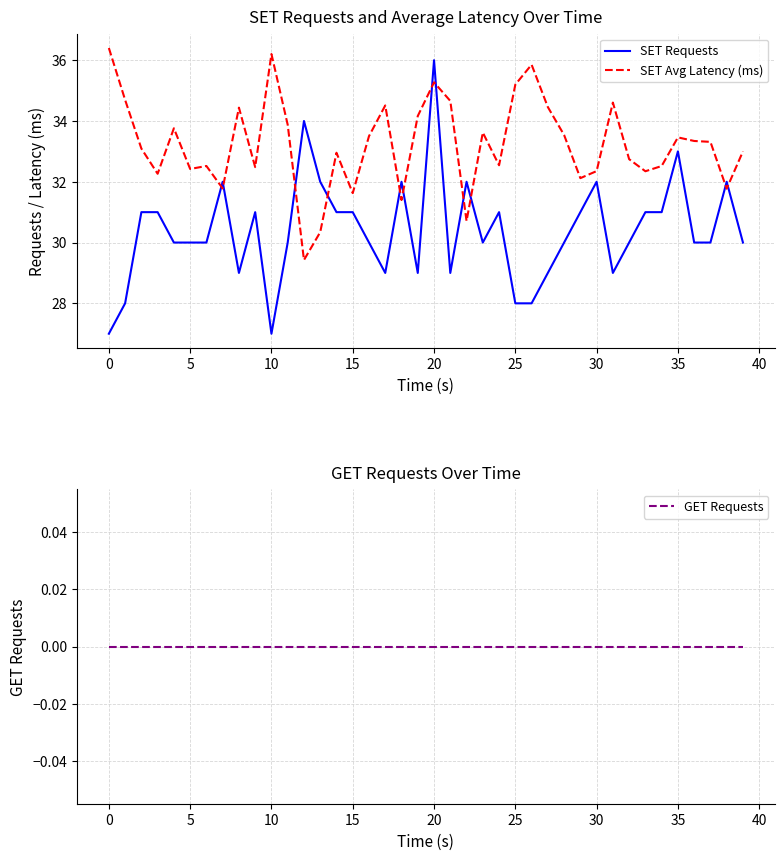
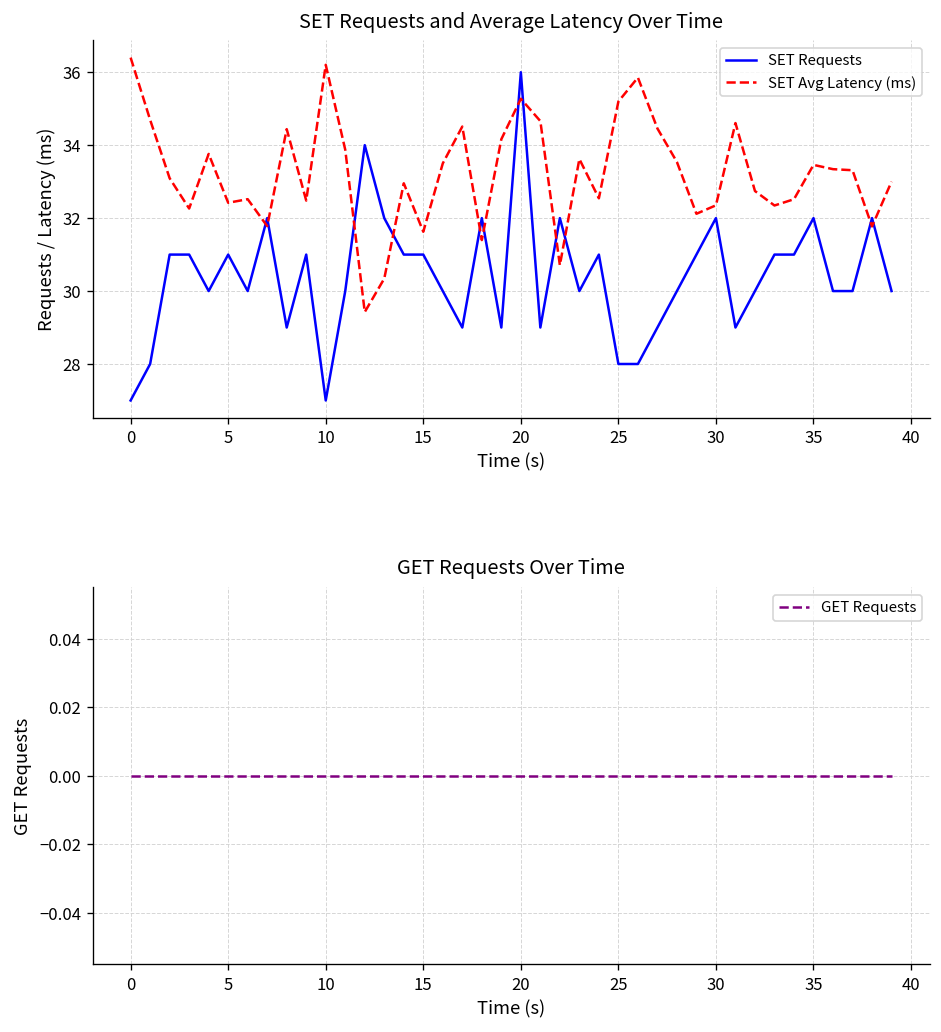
SET Requests and Average Latency Over Time, SET Requests, 5: 30 -> 31
SET Requests and Average Latency Over Time, SET Requests, 35: 33 -> 32
